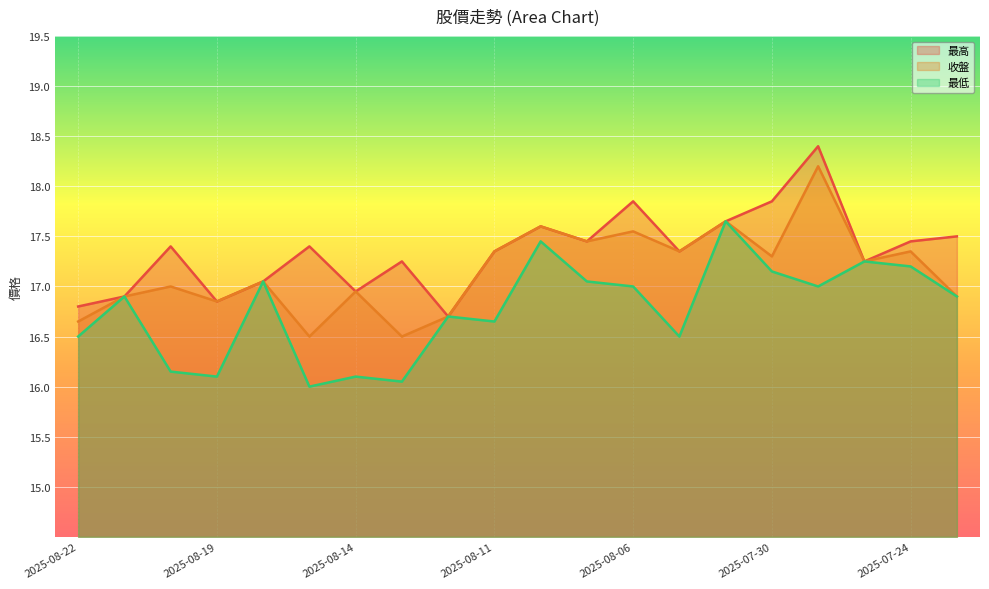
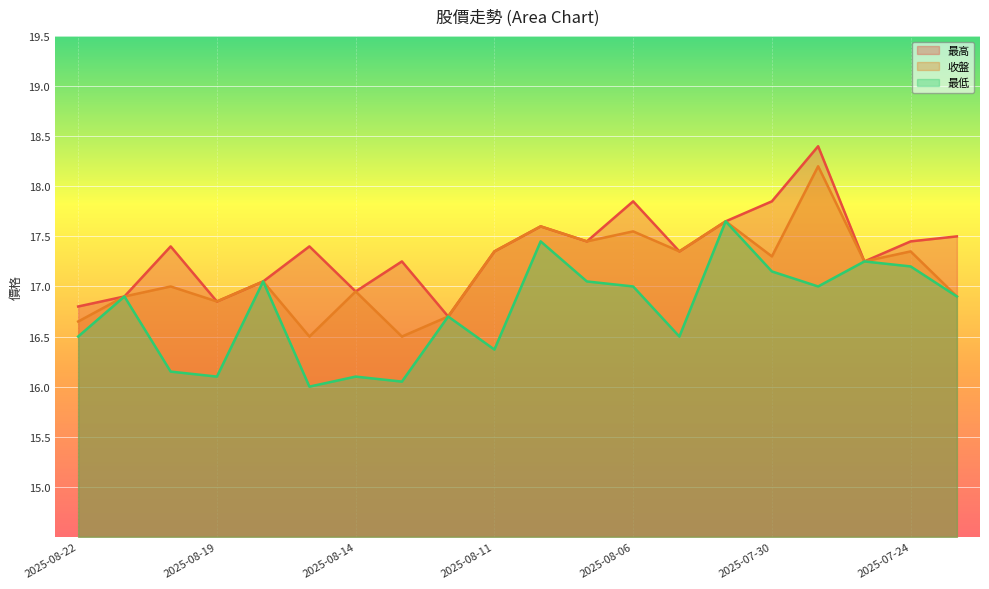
最低, 2025-08-11: 16.65 -> 16.37
